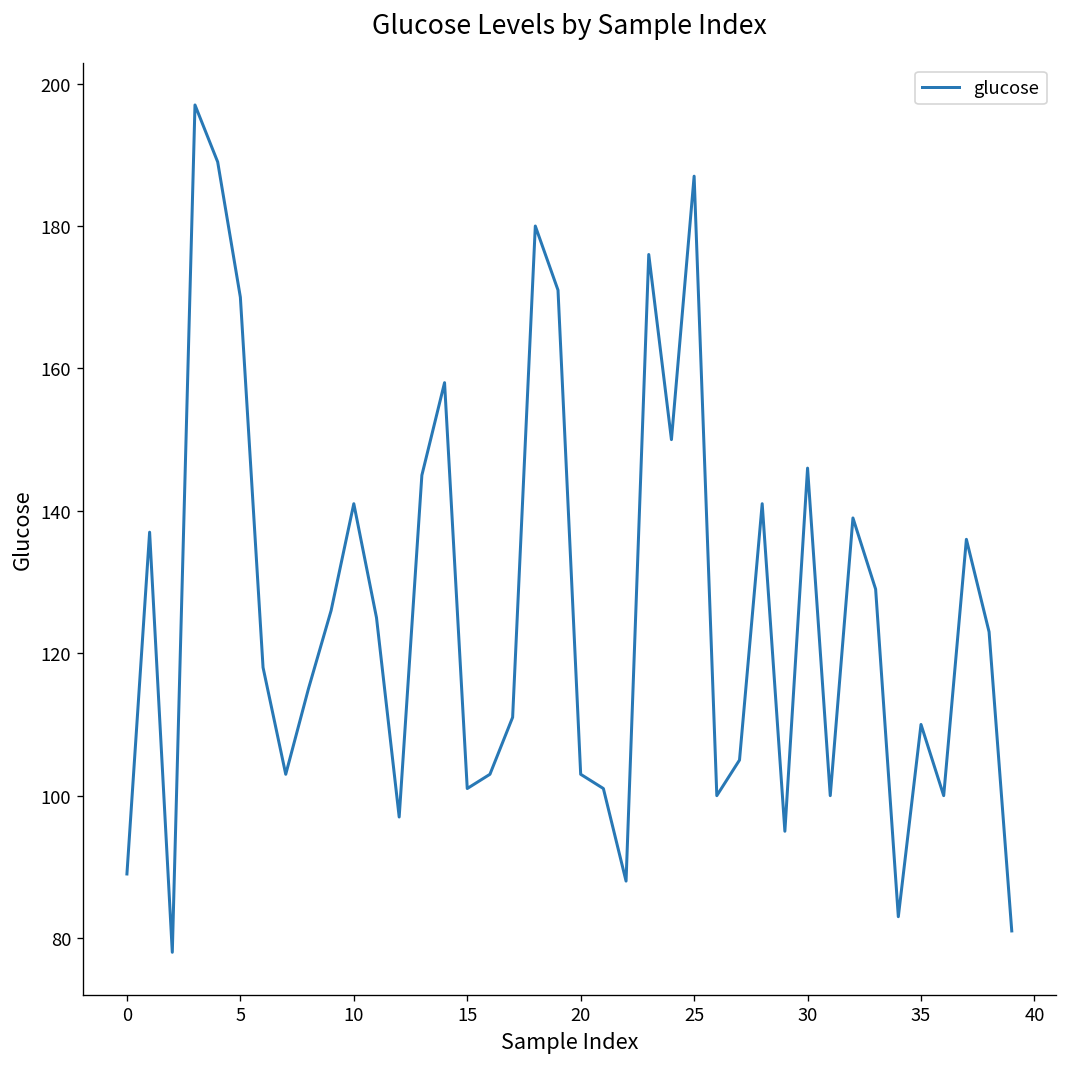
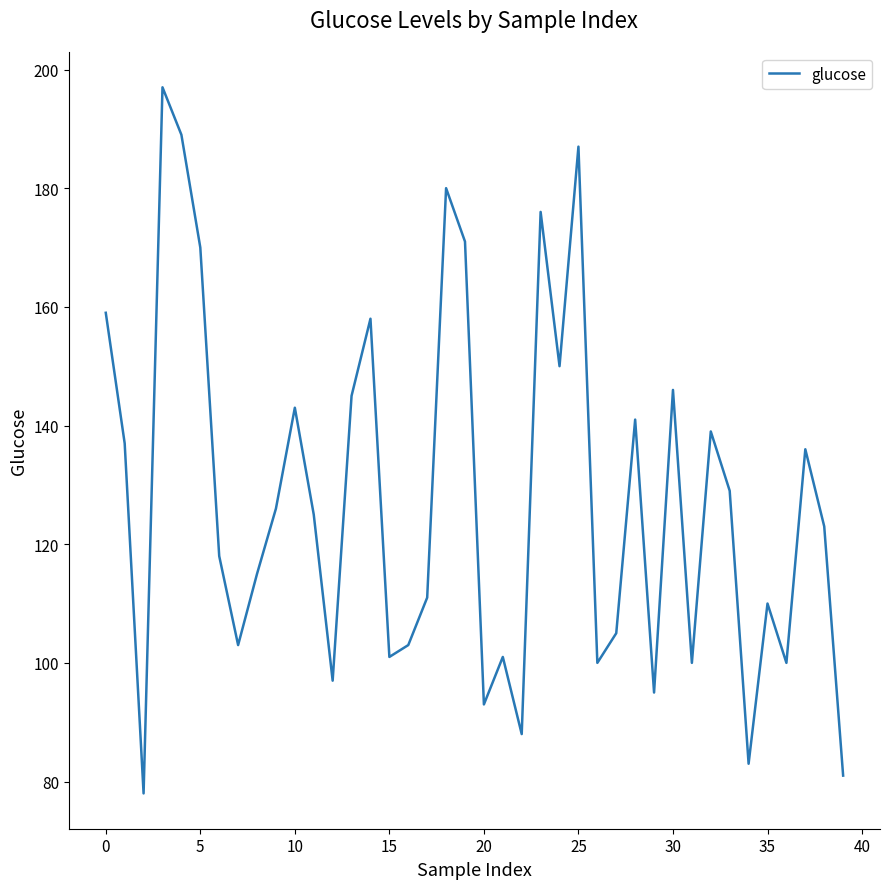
0: 89 -> 159
10: 141 -> 143
20: 103 -> 93
